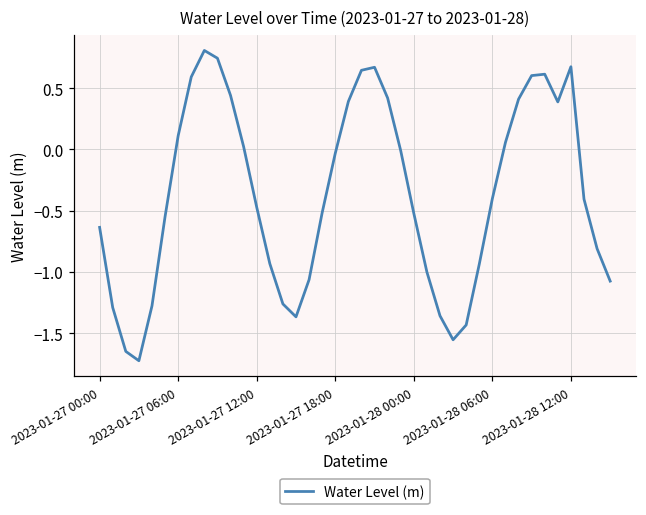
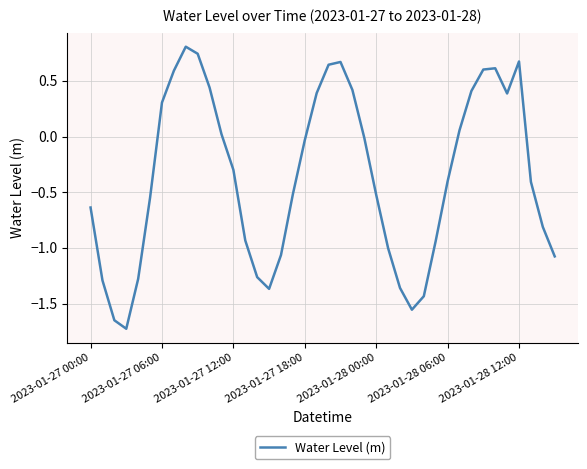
2023-01-27 06:00: 0.11 -> 0.30
2023-01-27 12:00: -0.47 -> -0.30
